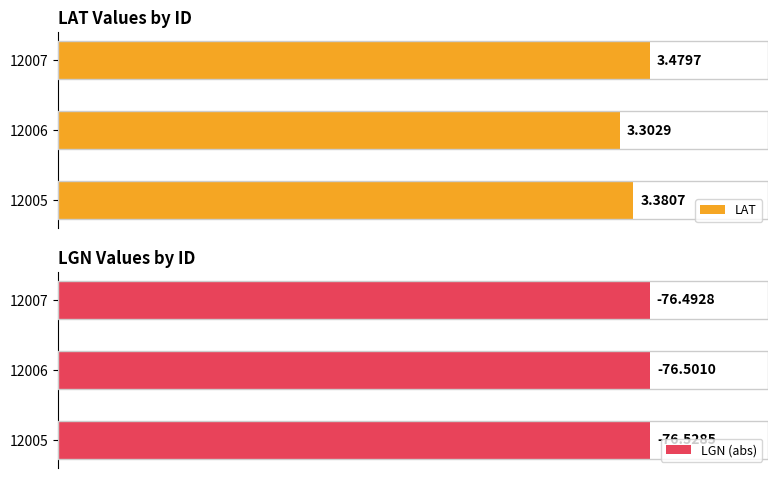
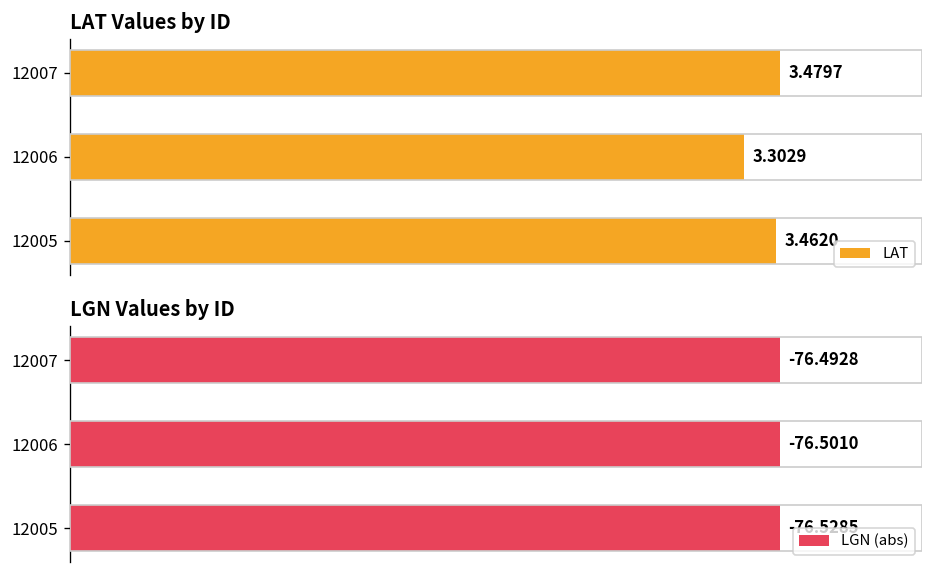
LAT Values by ID, 12005: 3.3807 -> 3.4620
